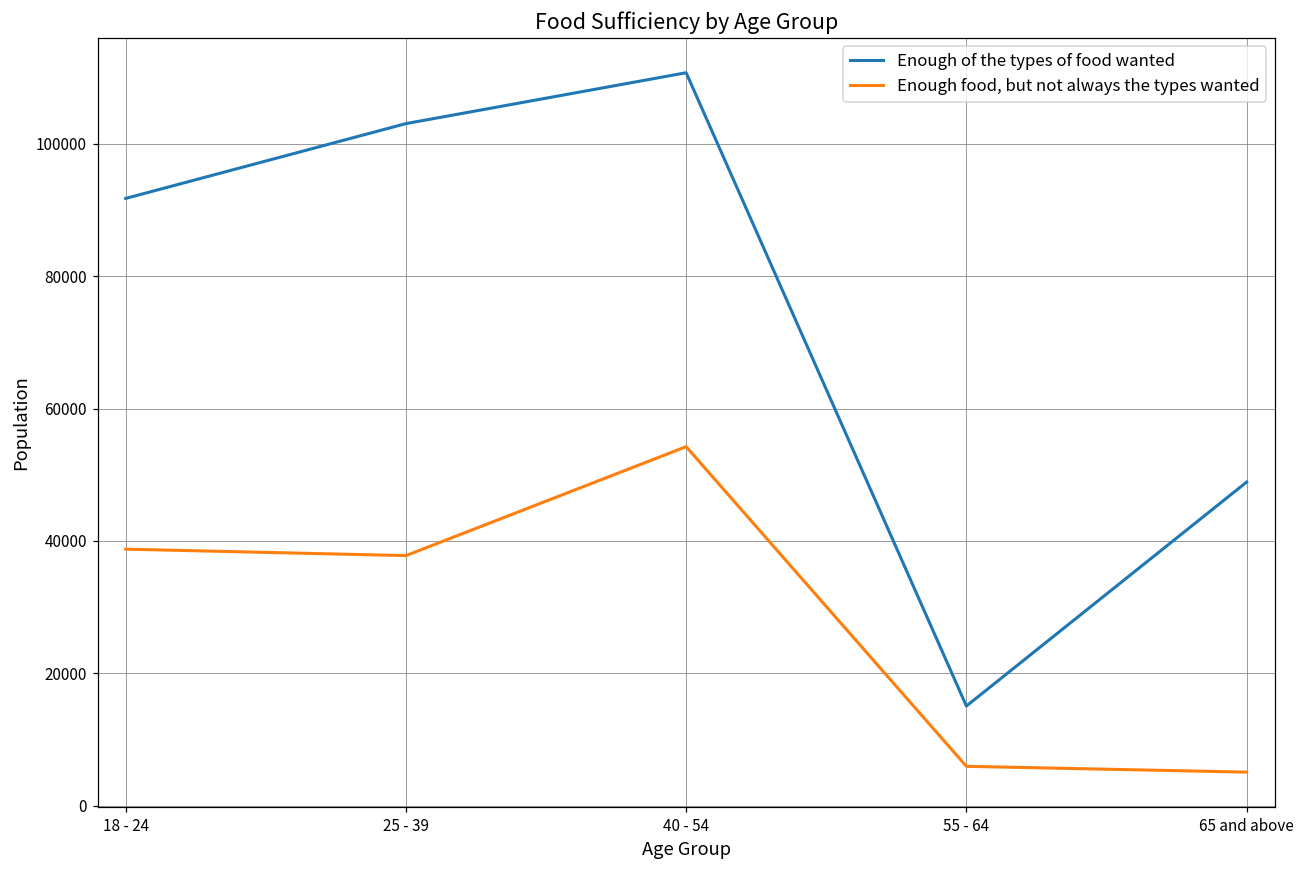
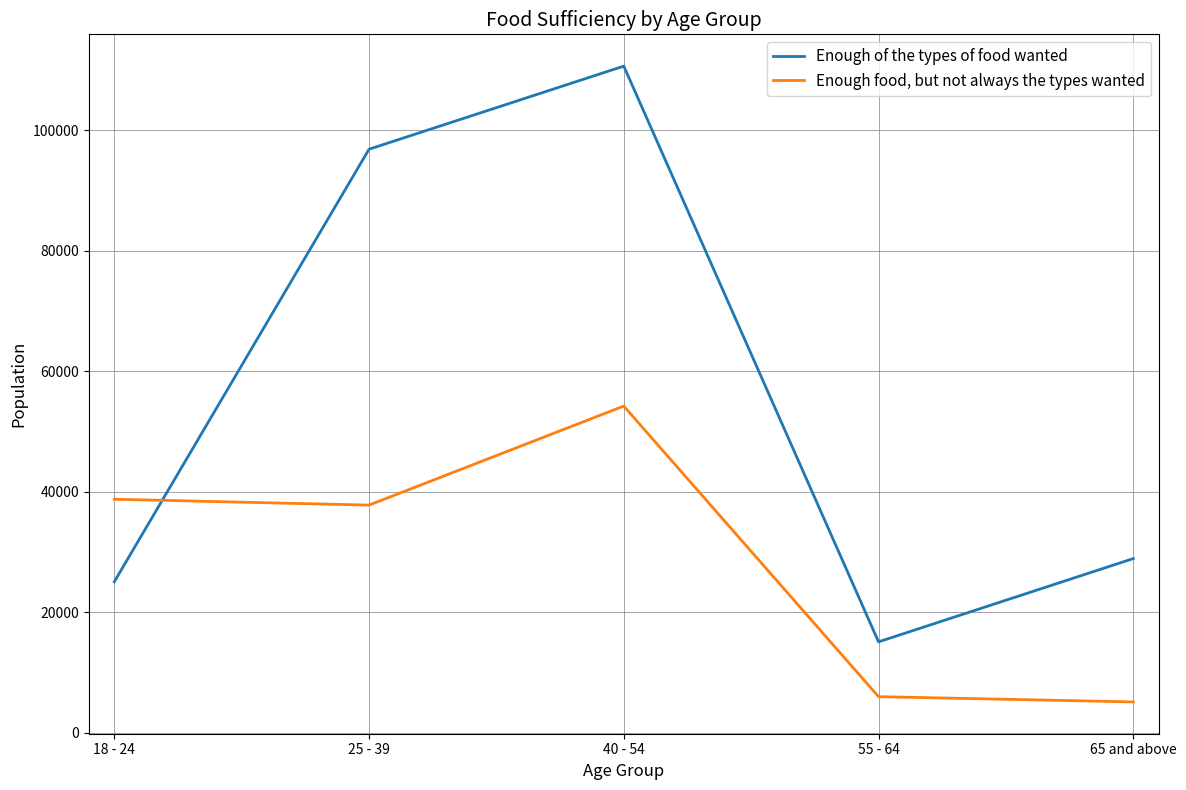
Enough of the types of food wanted, 18 - 24: 92000 -> 25000
Enough of the types of food wanted, 25 - 39: 103000 -> 97000
Enough of the types of food wanted, 65 and above: 49000 -> 29000
